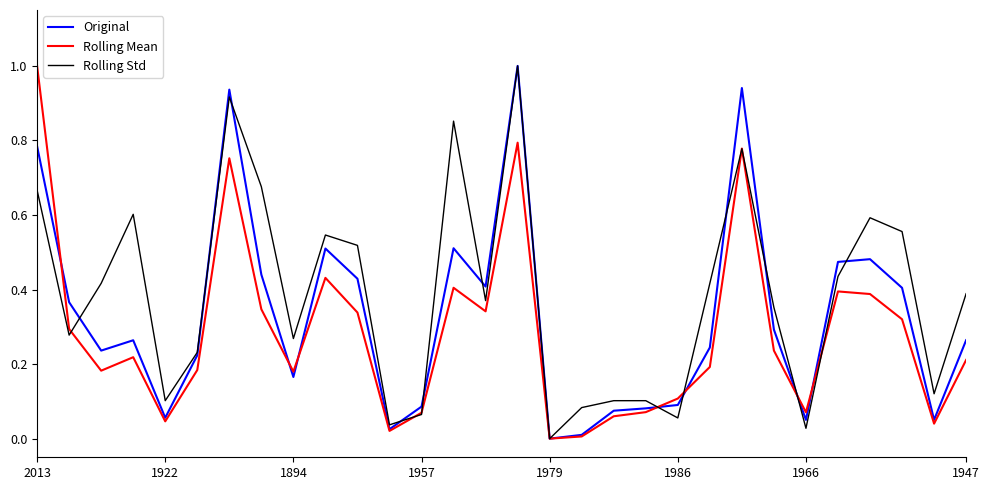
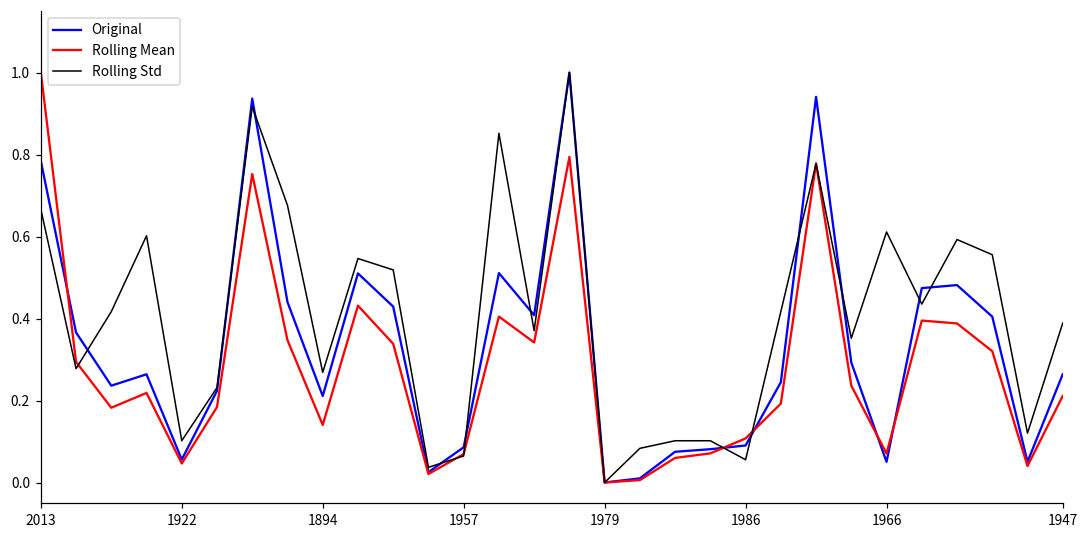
Original, 1894: 0.17 -> 0.21
Rolling Mean, 1894: 0.18 -> 0.14
Rolling Std, 1966: 0.03 -> 0.61
